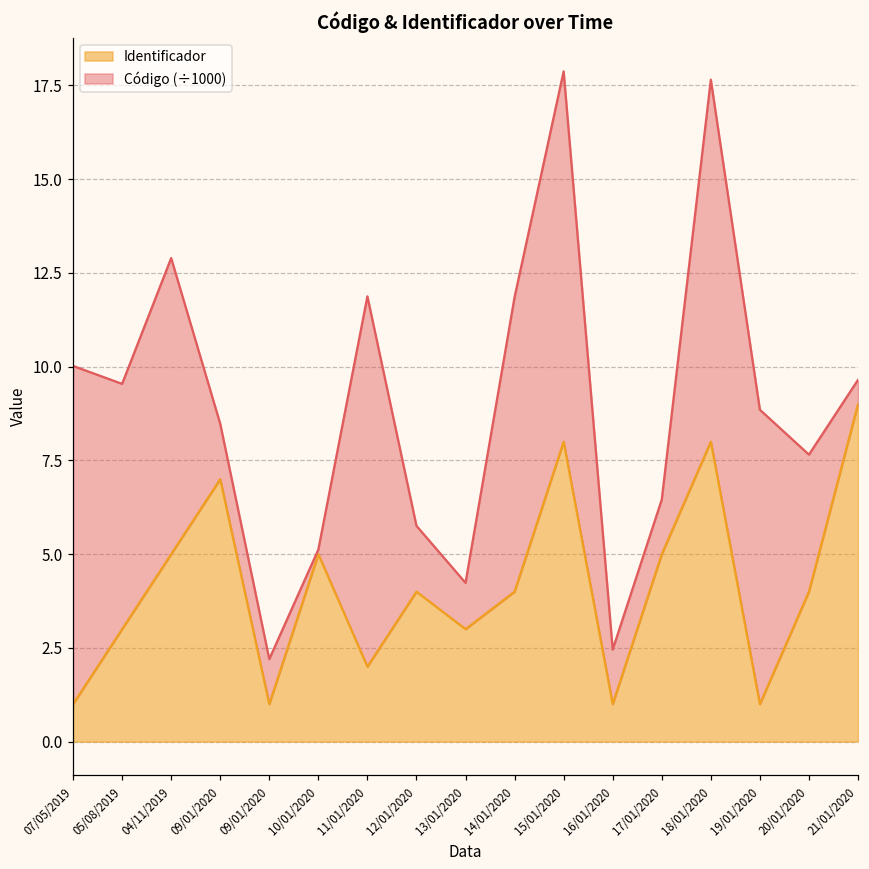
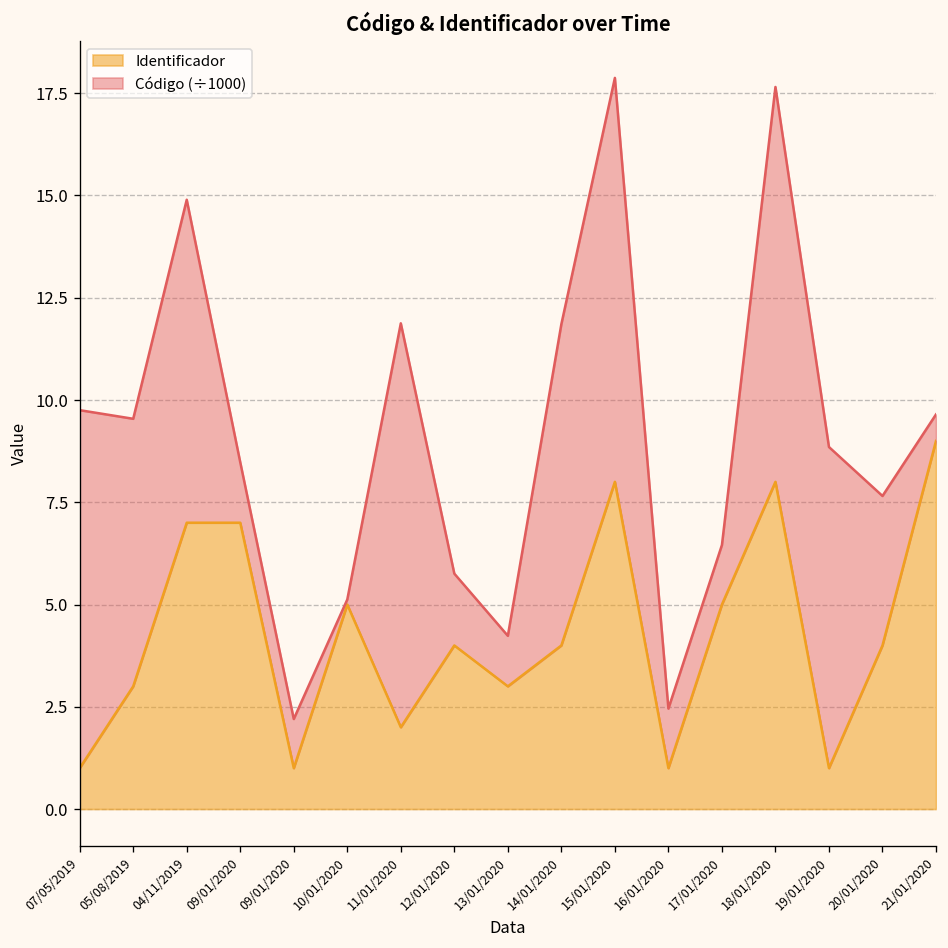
Código (÷1000), 07/05/2019: 9.0 -> 8.8
Identificador, 04/11/2019: 5 -> 7
